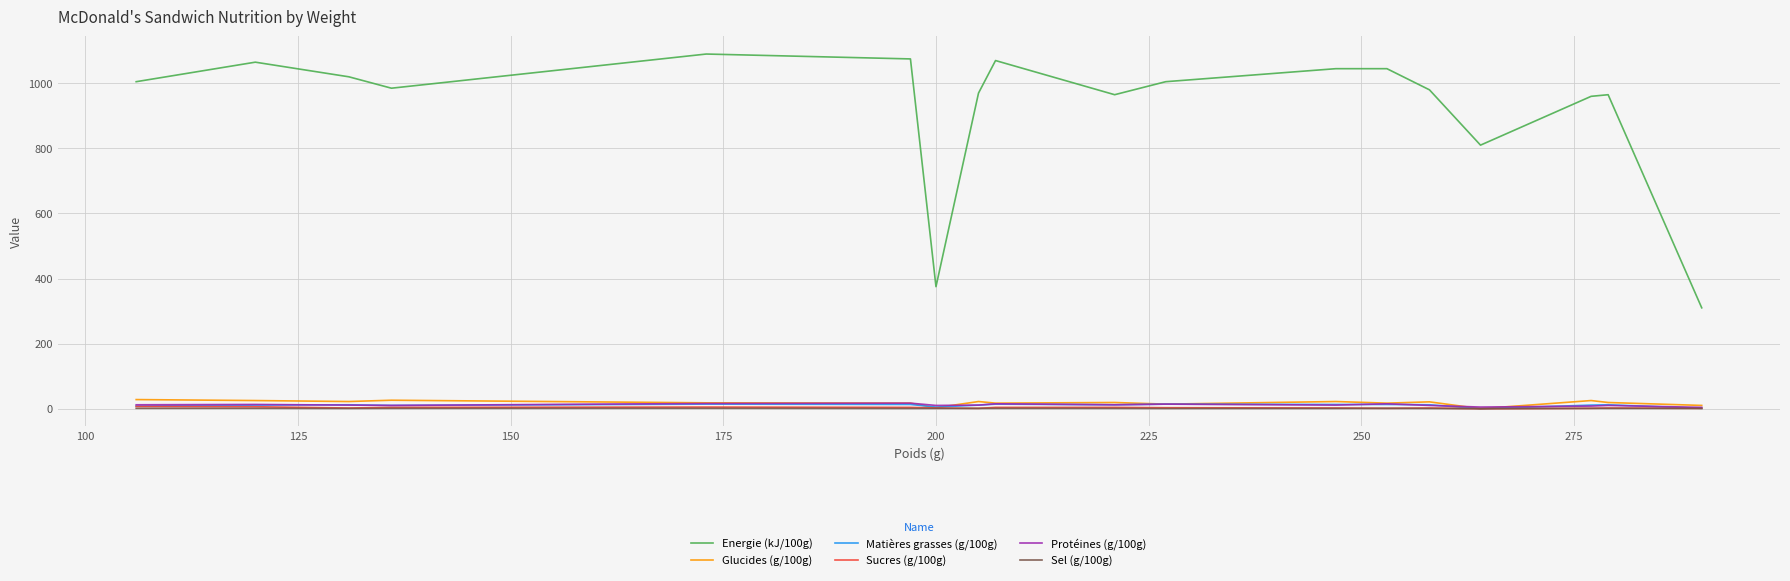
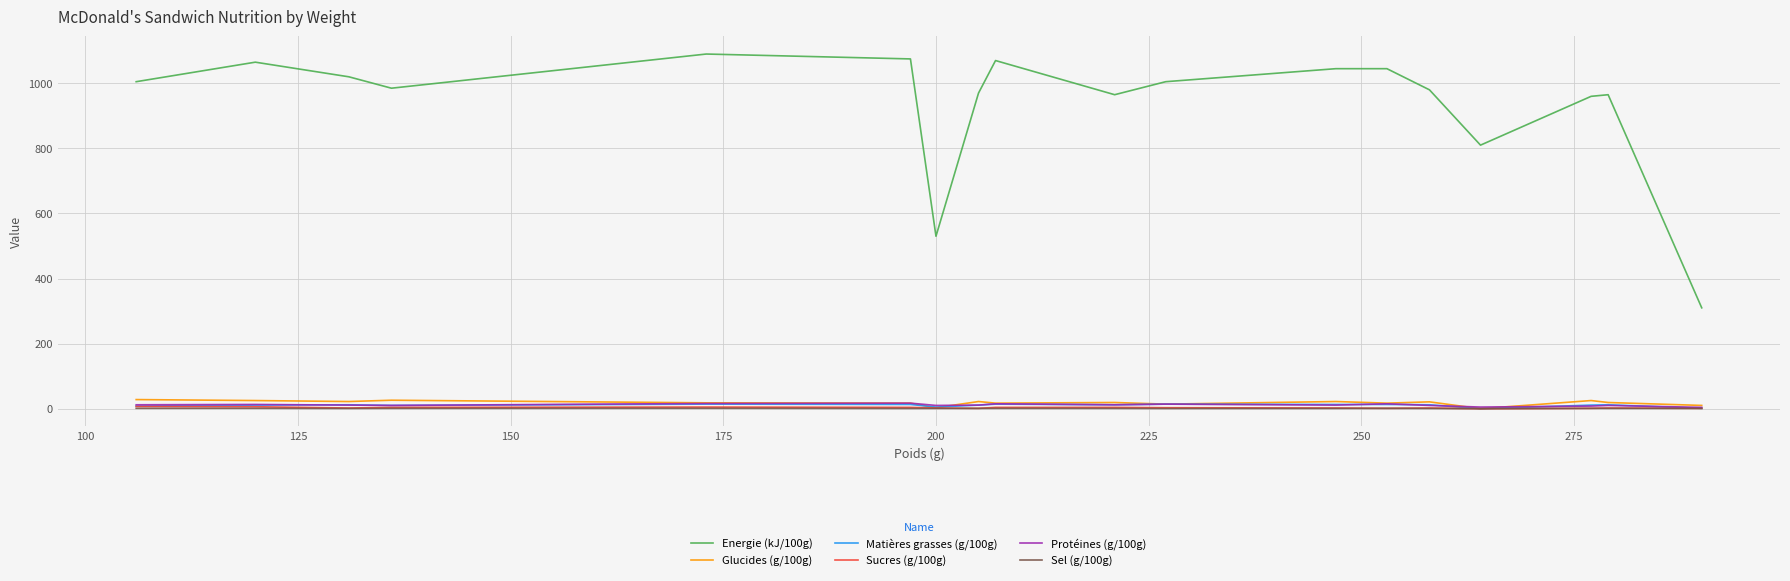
Energie (kJ/100g), 200: 380 -> 530
